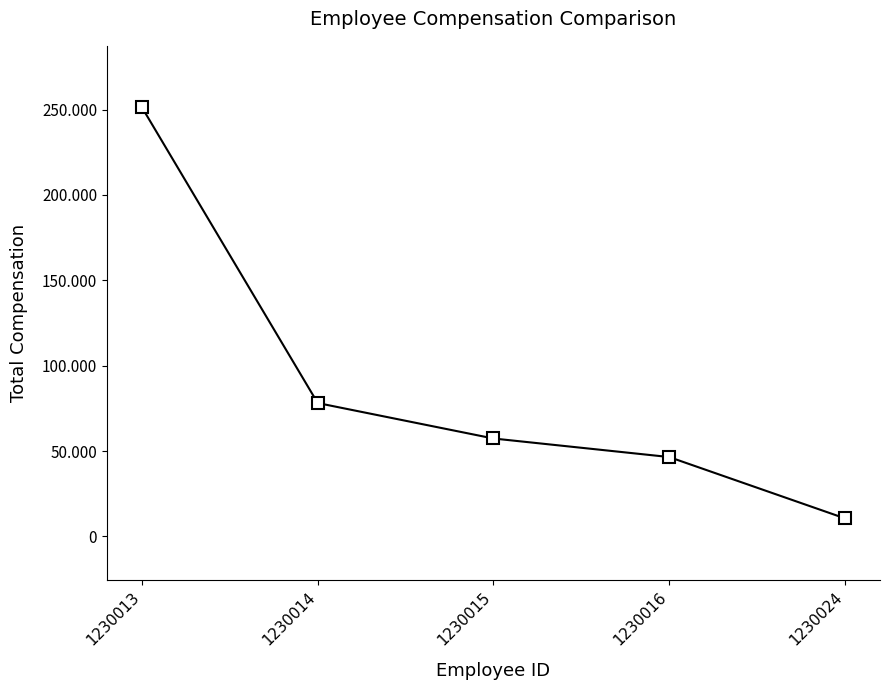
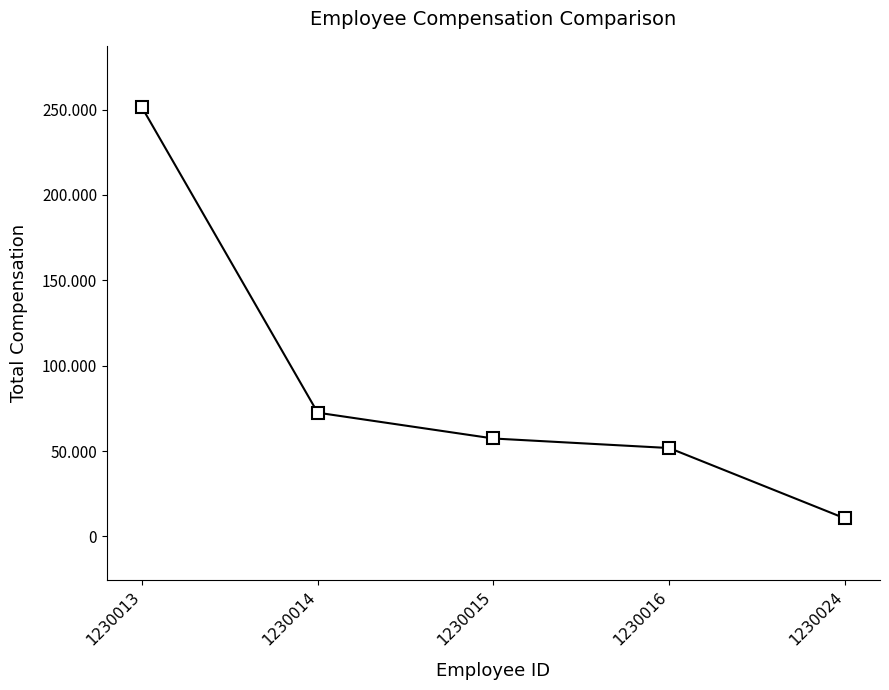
1230014: 78 -> 72
1230016: 46 -> 52
